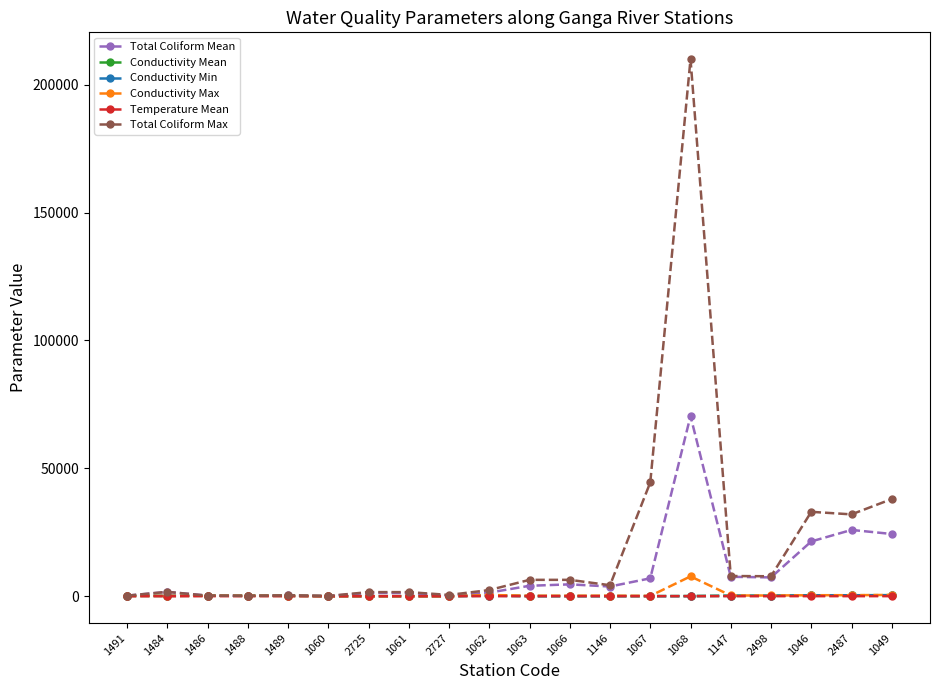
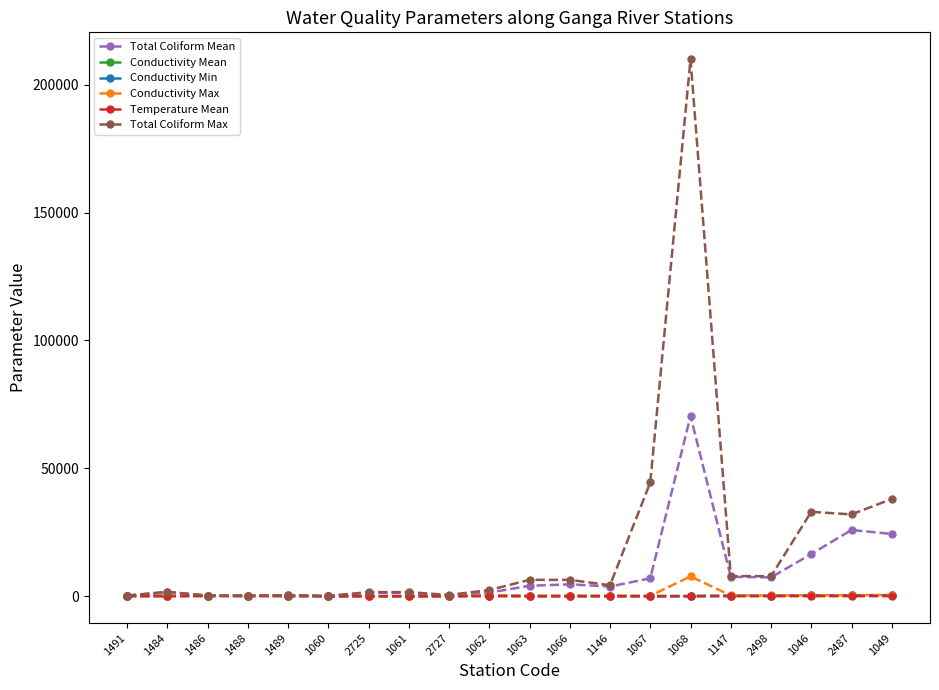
Total Coliform Mean, 1046: 21000 -> 16000
